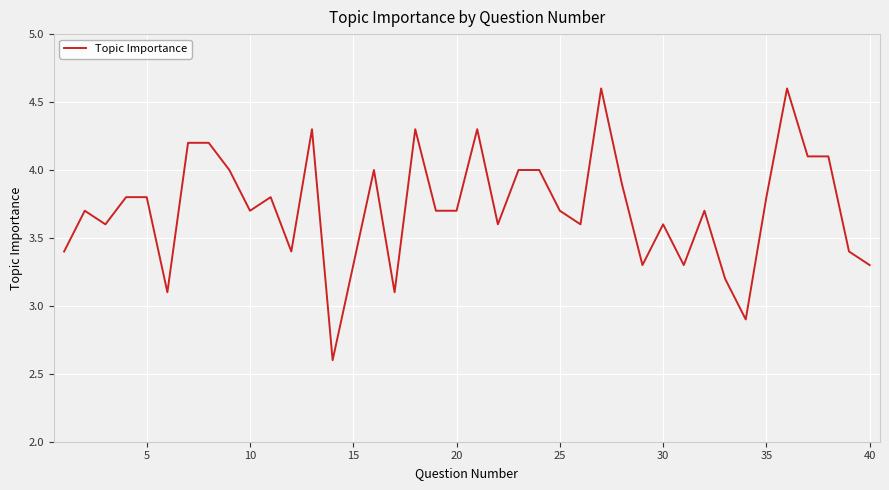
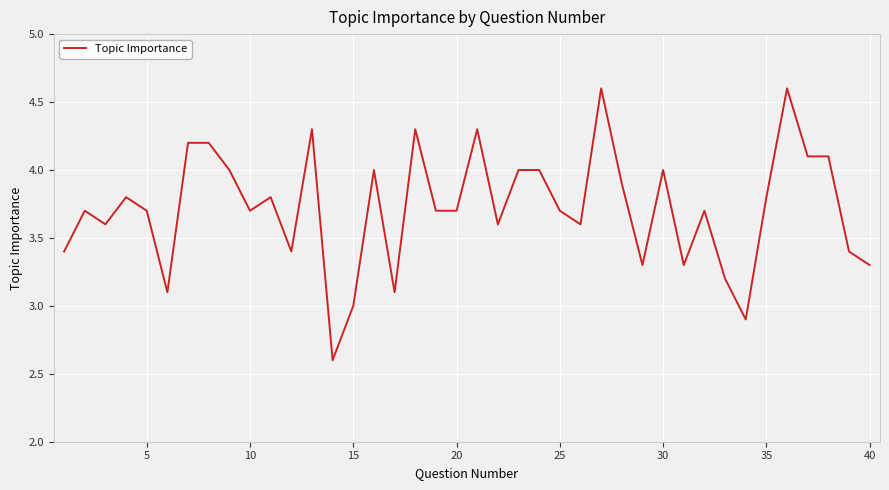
5: 3.8 -> 3.7
15: 3.3 -> 3.0
30: 3.6 -> 4.0
